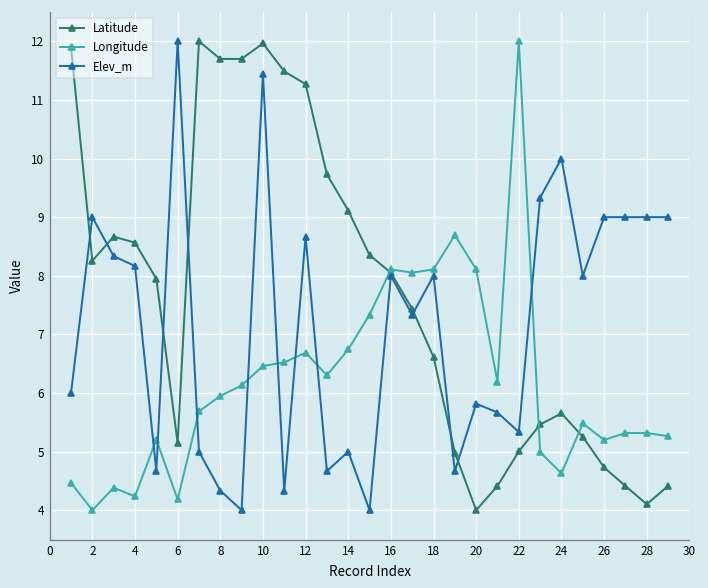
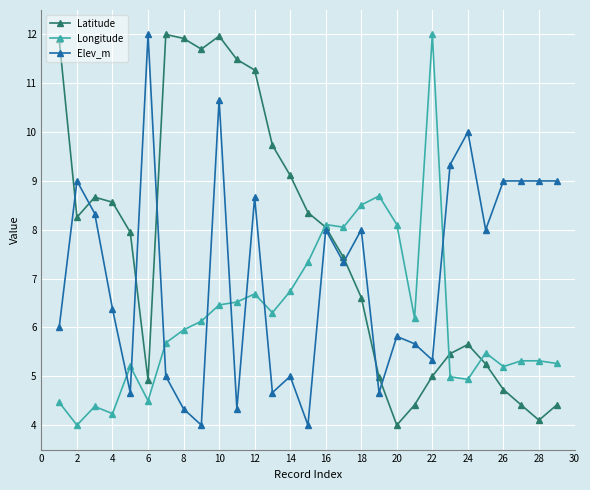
Elev_m, 4: 8.2 -> 6.4
Latitude, 6: 5.1 -> 4.9
Longitude, 6: 4.2 -> 4.5
Latitude, 8: 11.7 -> 11.9
Elev_m, 10: 11.4 -> 10.7
Longitude, 18: 8.1 -> 8.5
Longitude, 24: 4.6 -> 4.9
